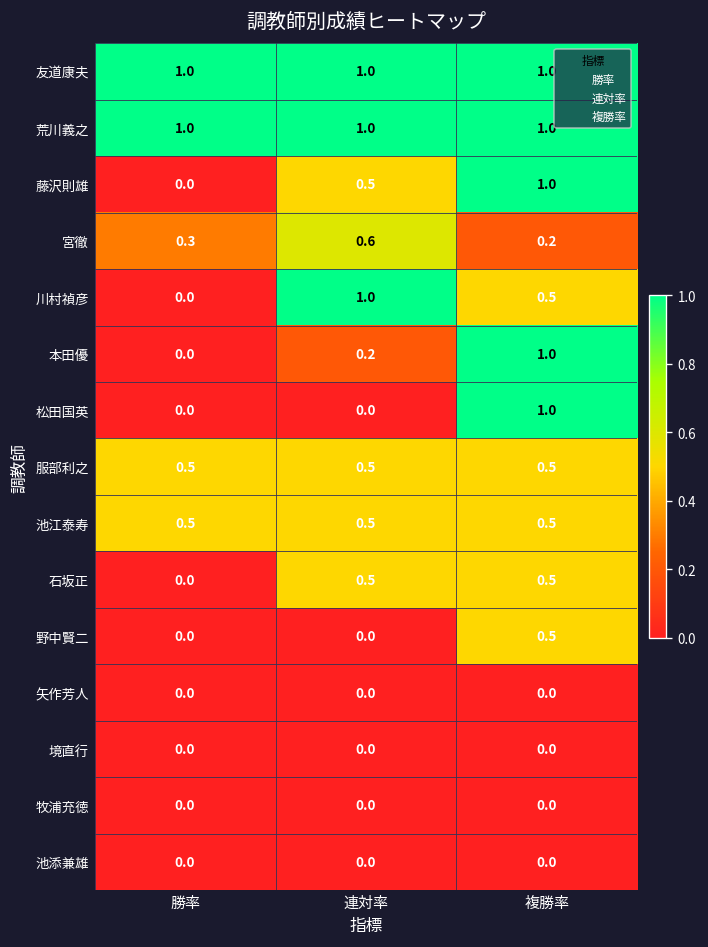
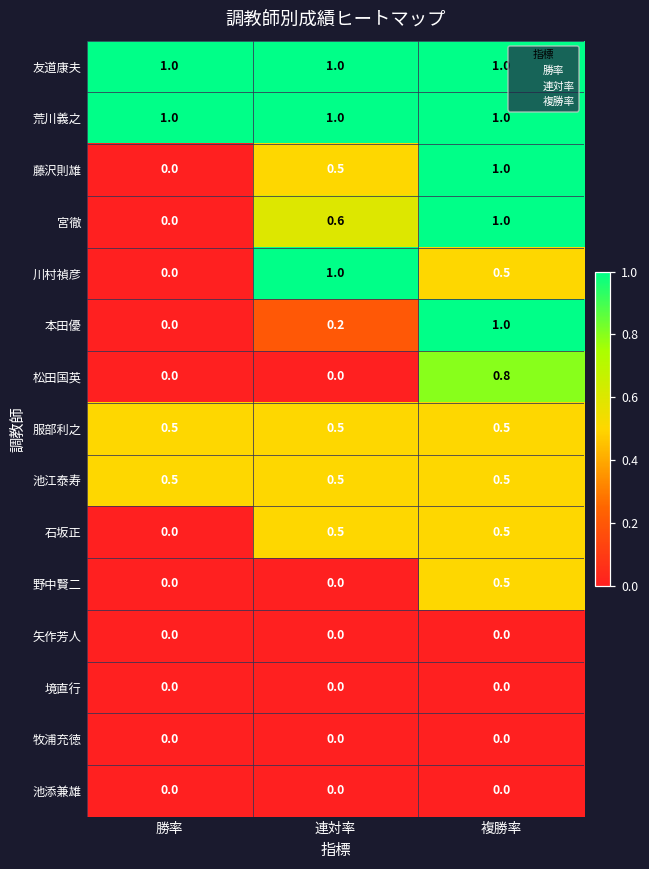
宮徹, 勝率: 0.3 -> 0.0
宮徹, 複勝率: 0.2 -> 1.0
松田国英, 複勝率: 1.0 -> 0.8
